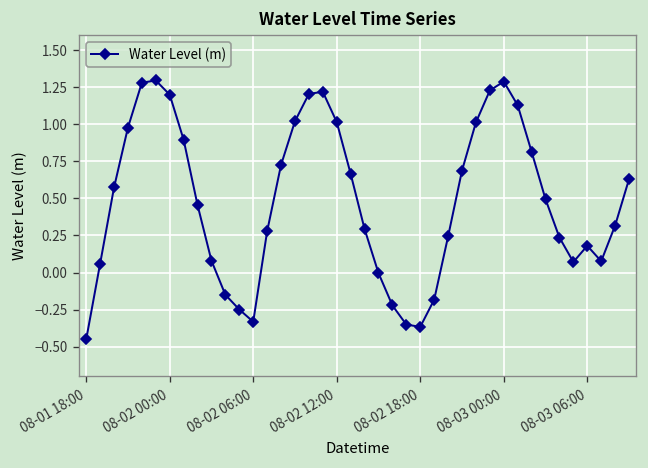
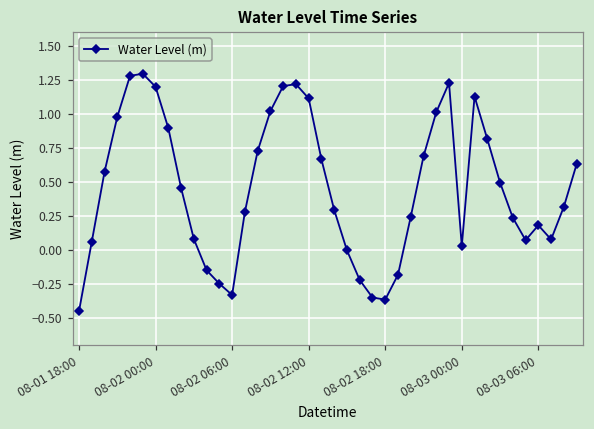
08-02 12:00: 1.01 -> 1.11
08-03 00:00: 1.29 -> 0.03
